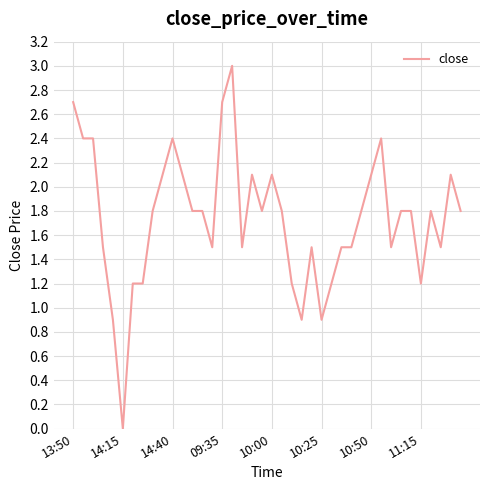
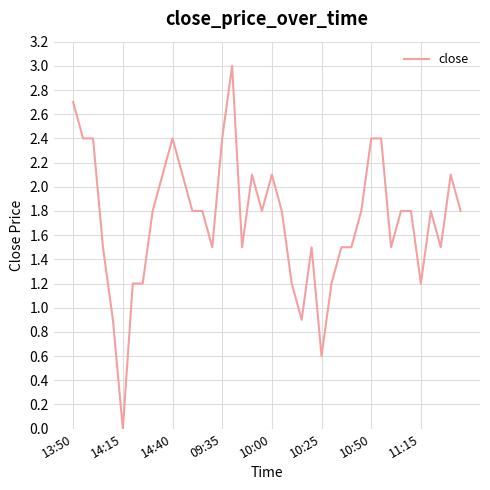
09:35: 2.70 -> 2.40
10:25: 0.90 -> 0.60
10:50: 2.10 -> 2.40
